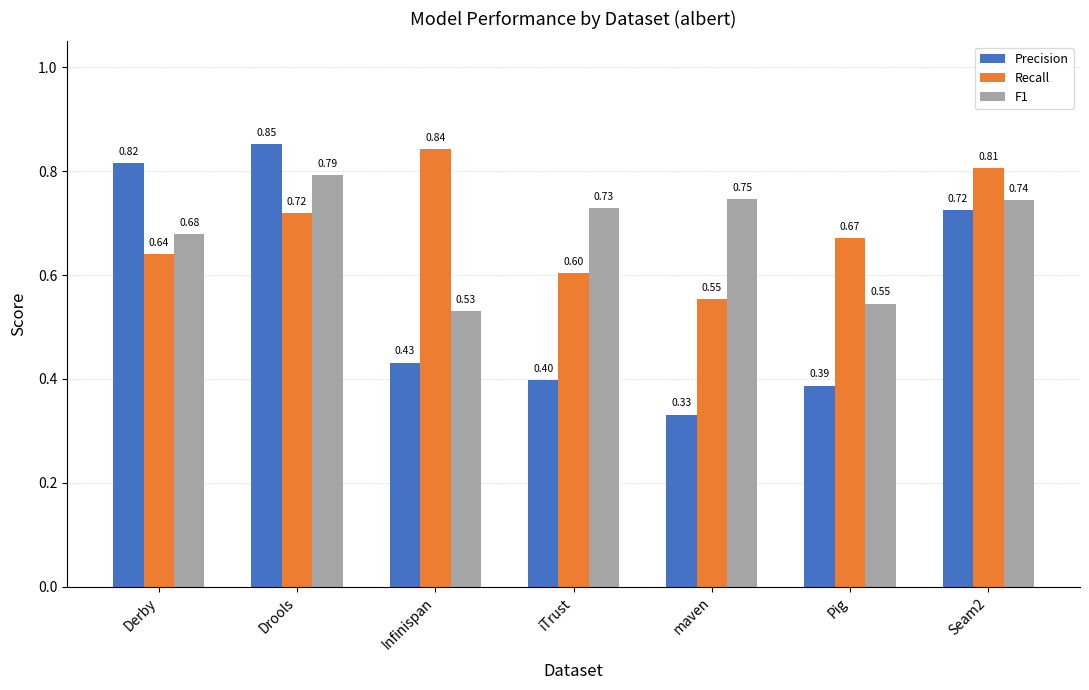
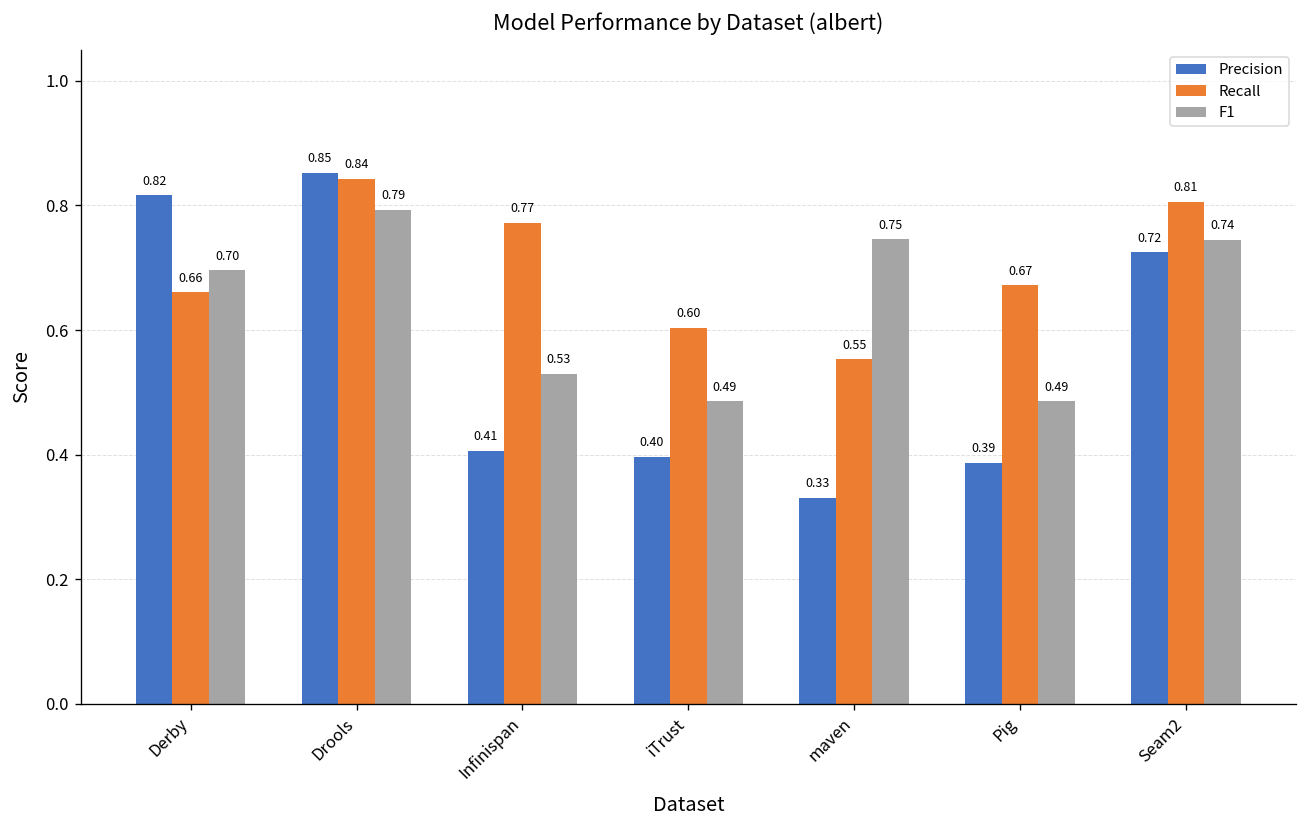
Recall, Derby: 0.64 -> 0.66
F1, Derby: 0.68 -> 0.70
Recall, Drools: 0.72 -> 0.84
Precision, Infinispan: 0.43 -> 0.41
Recall, Infinispan: 0.84 -> 0.77
F1, iTrust: 0.73 -> 0.49
F1, Pig: 0.55 -> 0.49
